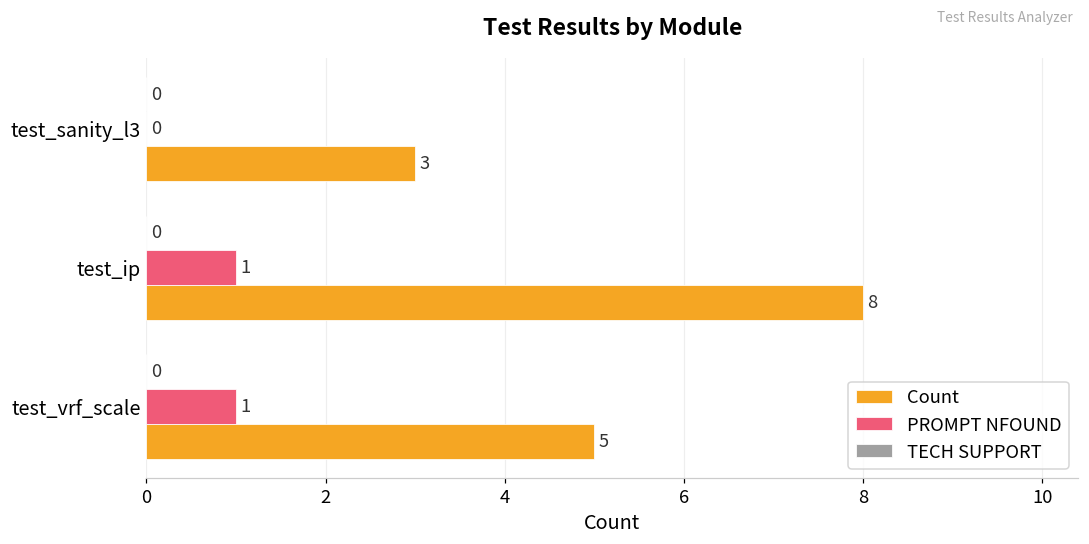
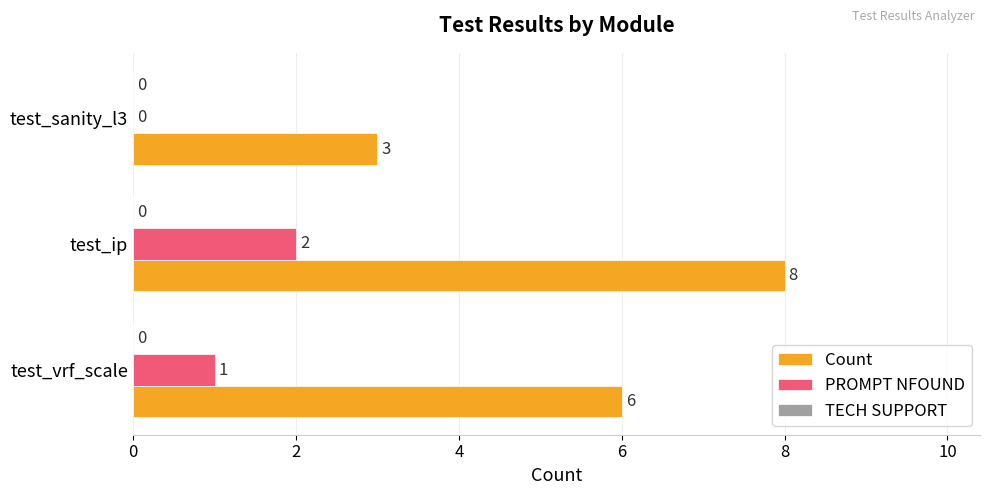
PROMPT NFOUND, test_ip: 1 -> 2
Count, test_vrf_scale: 5 -> 6
